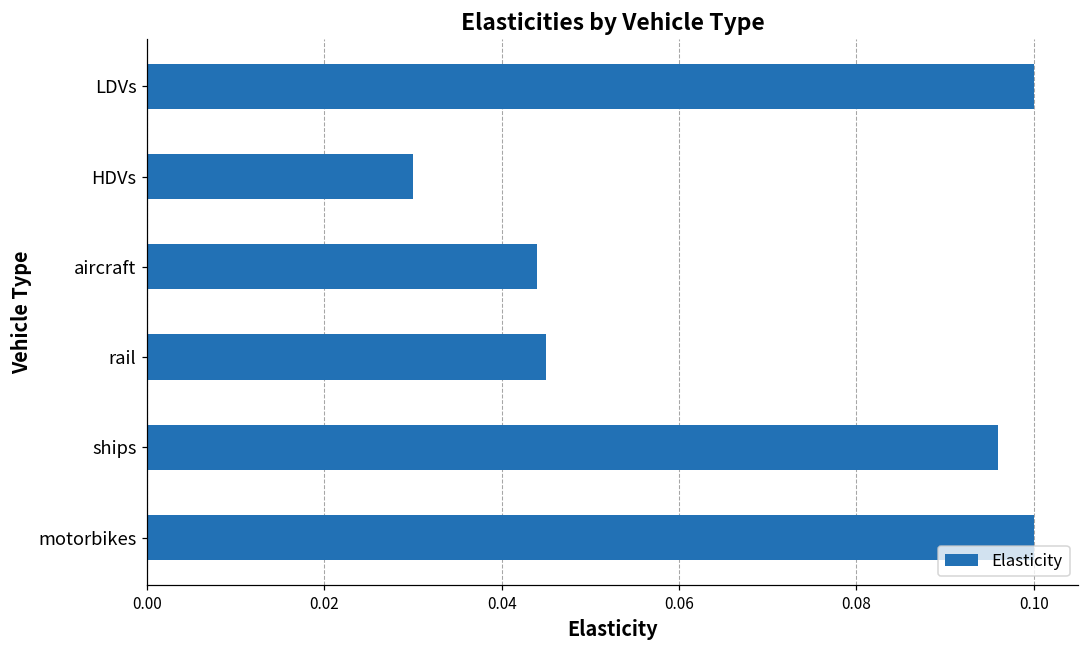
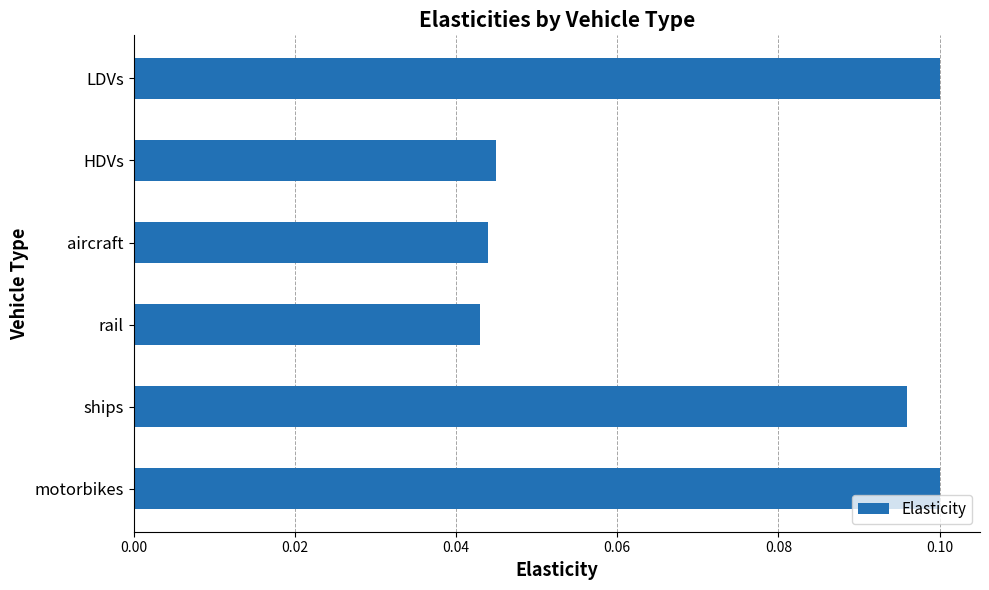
HDVs: 0.030 -> 0.045
rail: 0.045 -> 0.043
